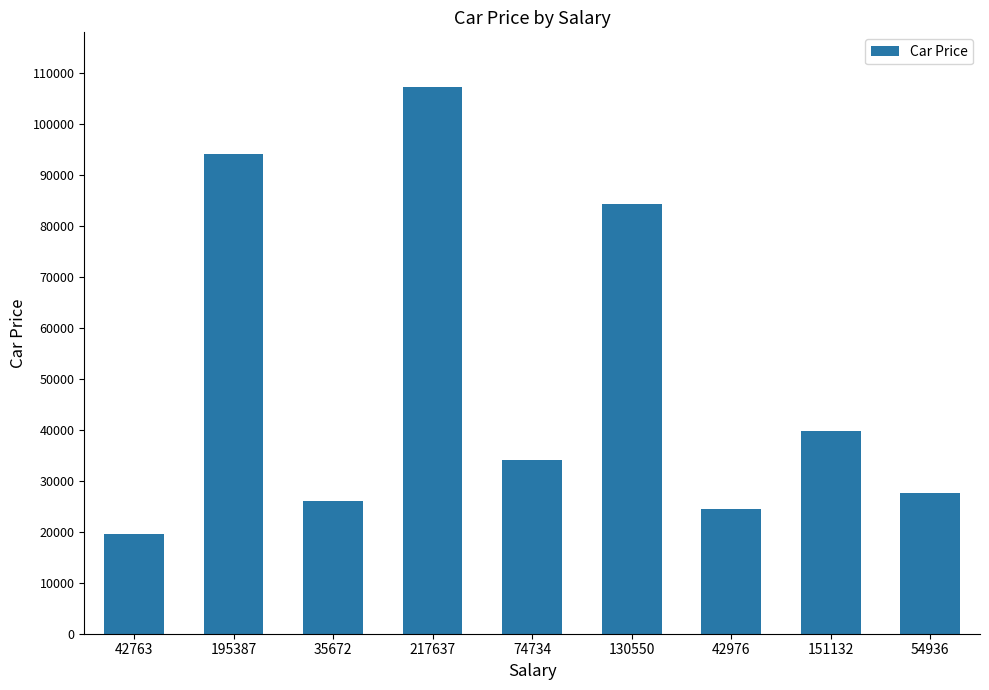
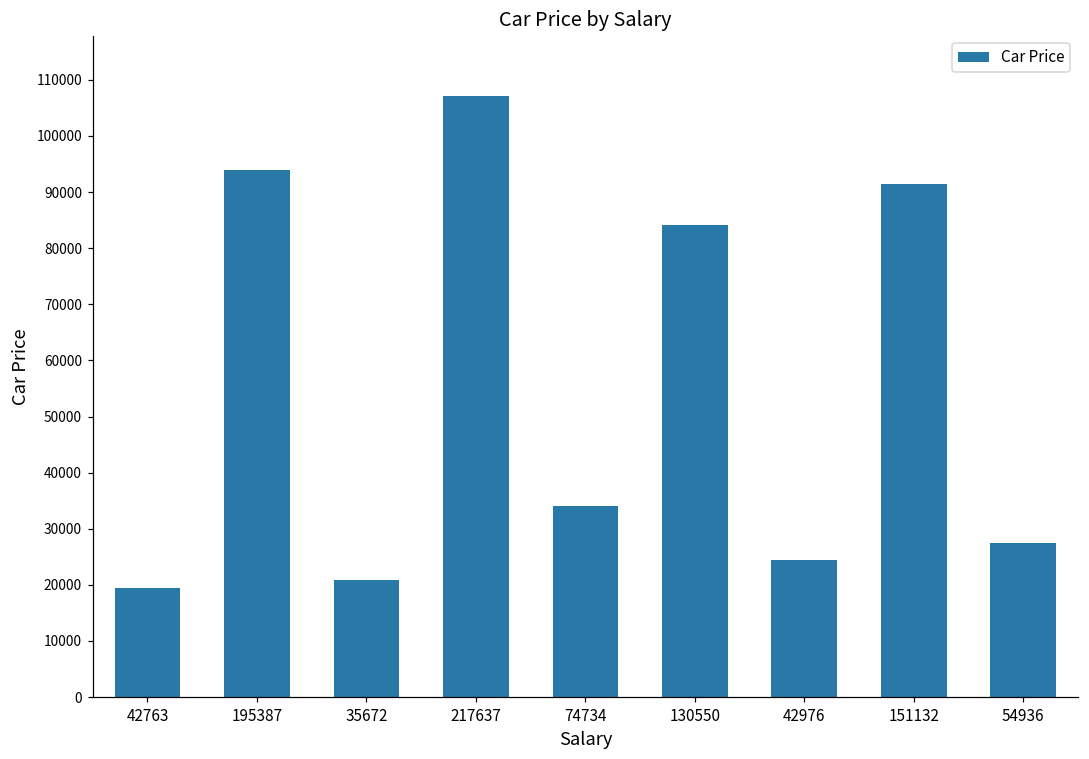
35672: 26000 -> 21000
151132: 40000 -> 92000
